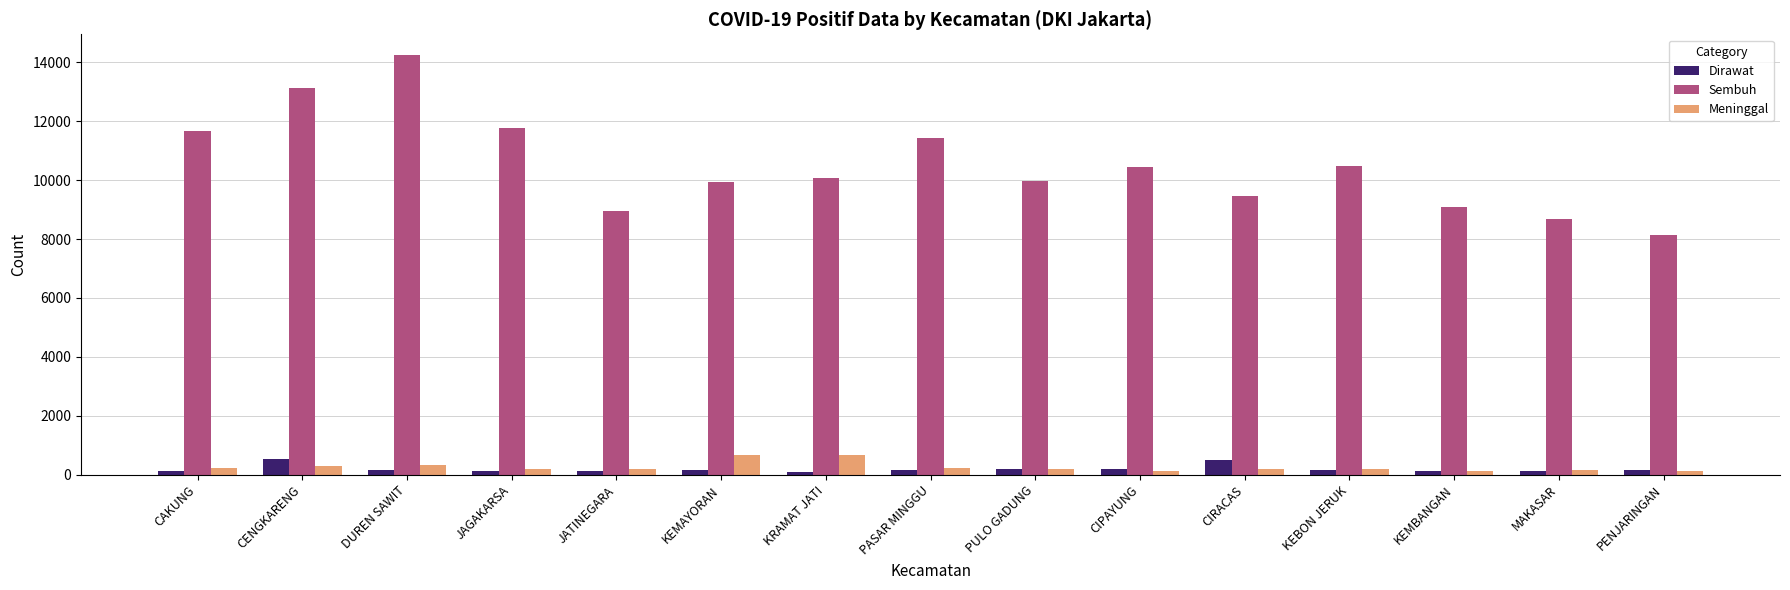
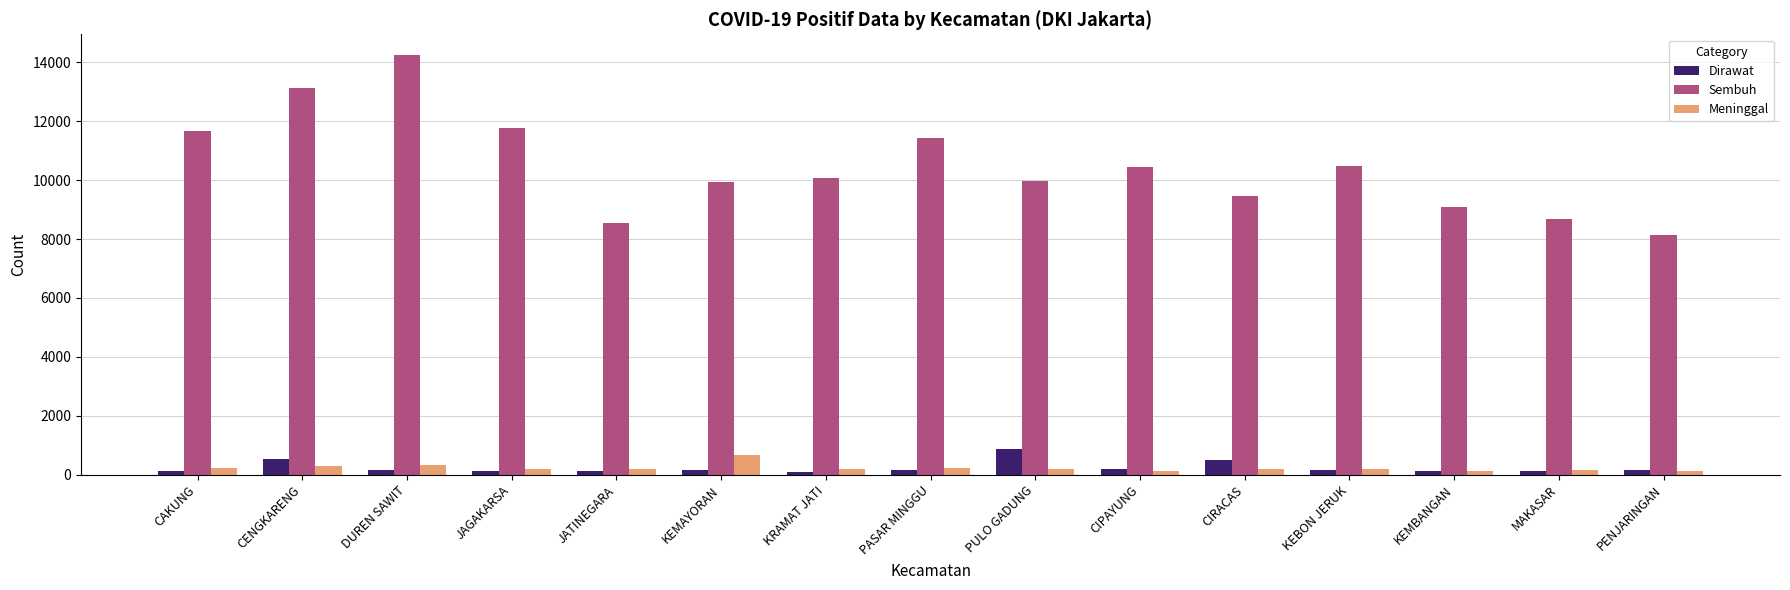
Sembuh, JATINEGARA: 8900 -> 8500
Meninggal, KRAMAT JATI: 700 -> 200
Dirawat, PULO GADUNG: 200 -> 900
